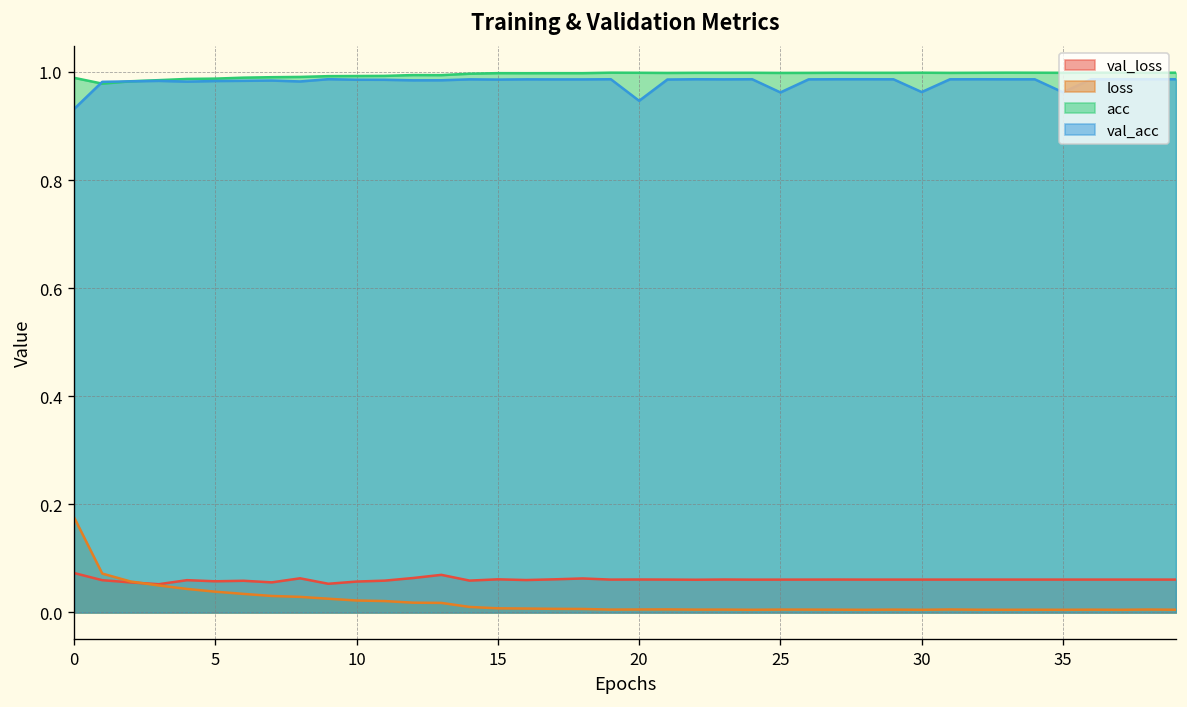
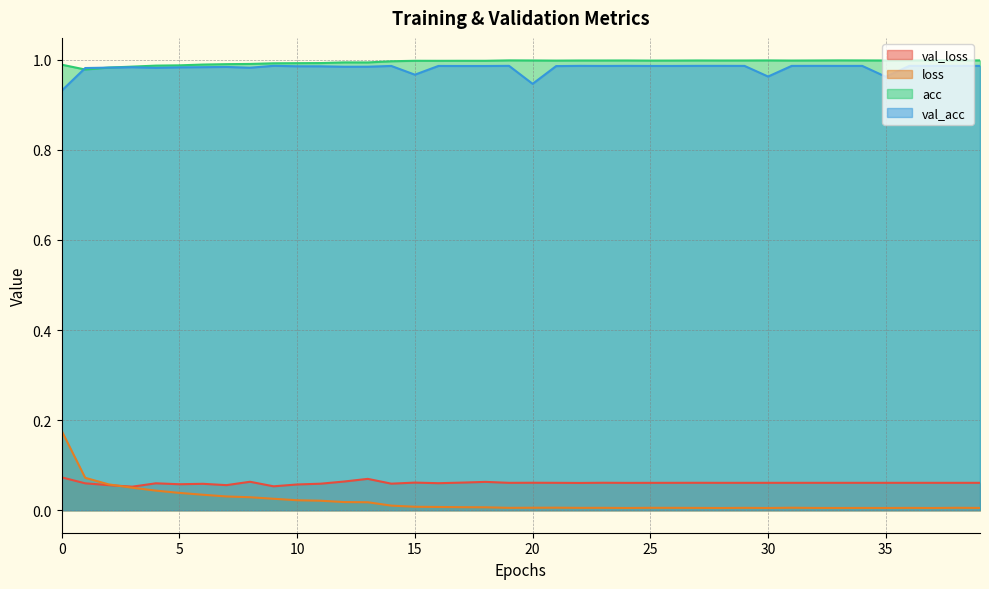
val_acc, 15: 0.99 -> 0.97
val_acc, 25: 0.96 -> 0.99
